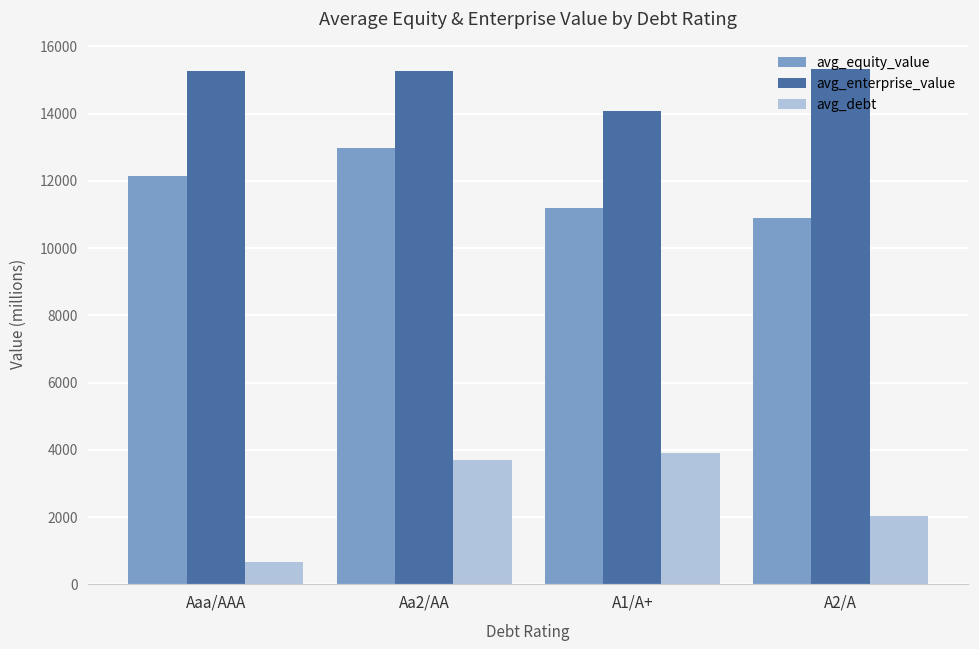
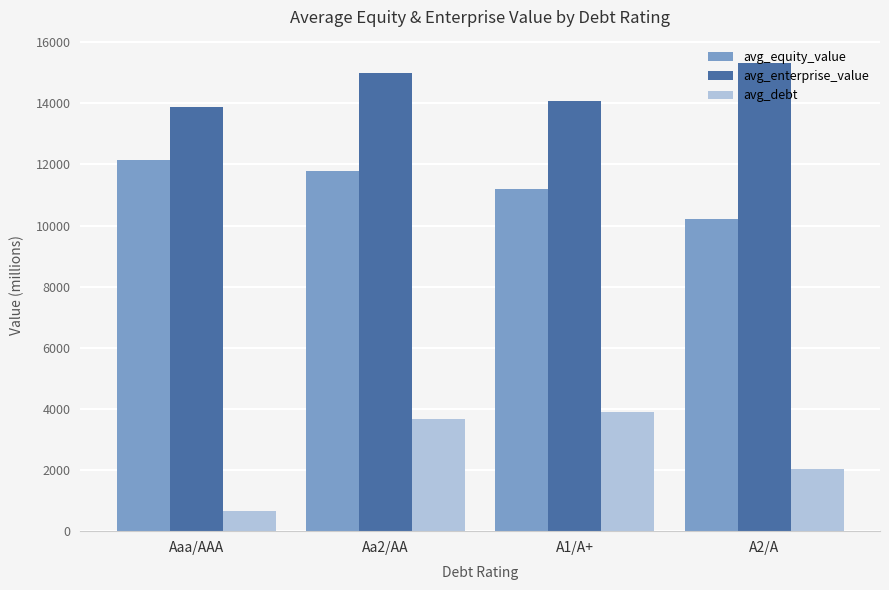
avg_enterprise_value, Aaa/AAA: 15300 -> 13900
avg_equity_value, Aa2/AA: 13000 -> 11800
avg_enterprise_value, Aa2/AA: 15300 -> 15000
avg_equity_value, A2/A: 10900 -> 10200
